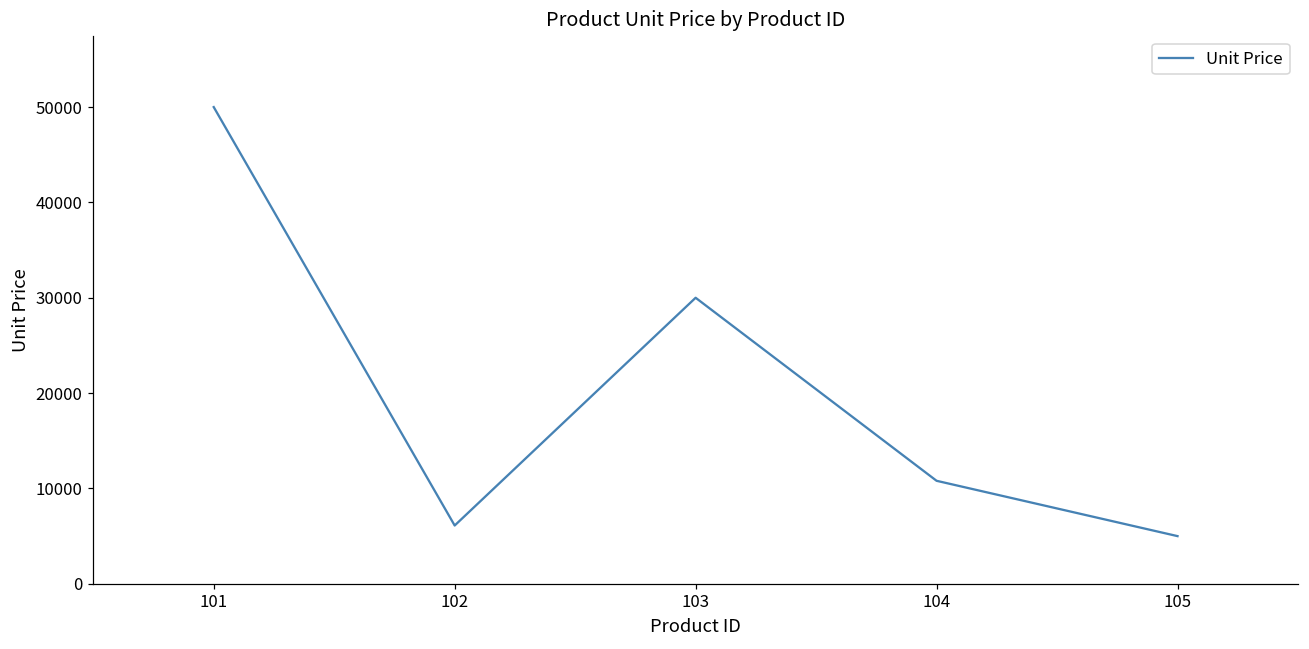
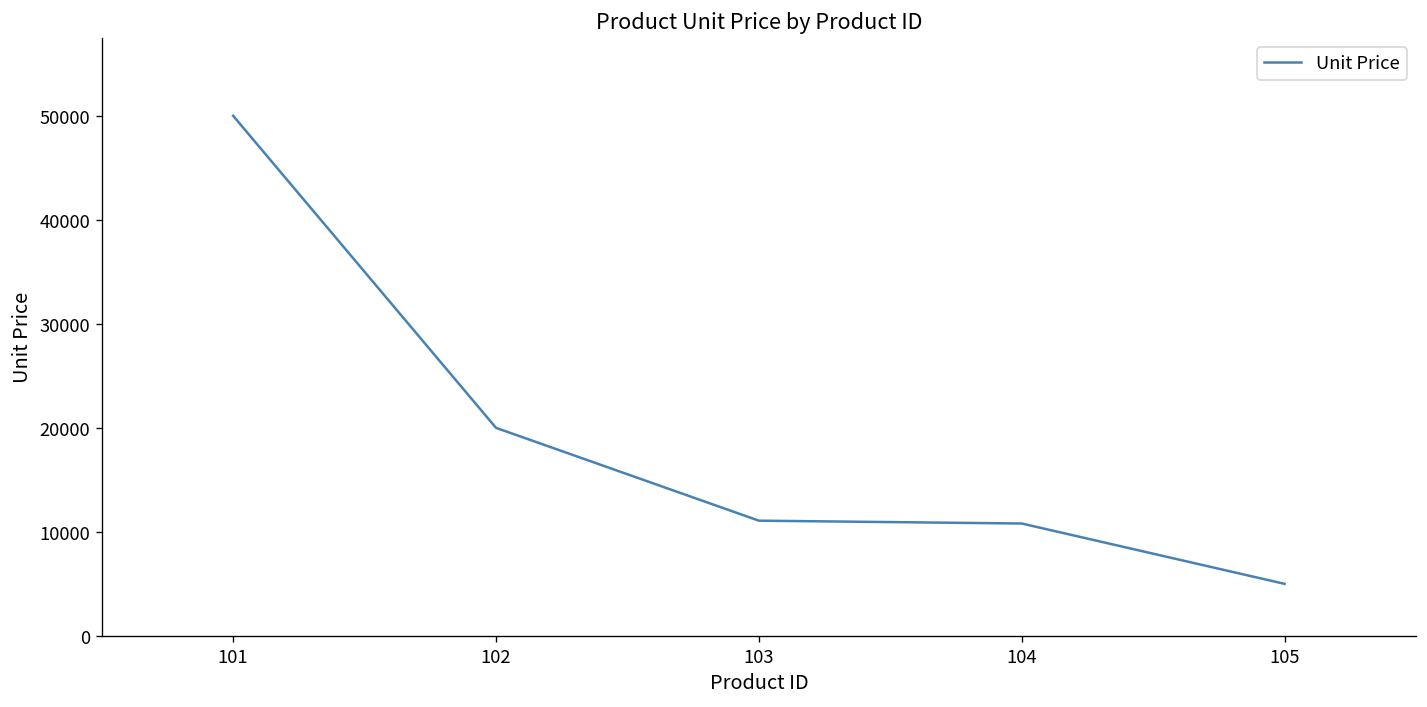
102: 6000 -> 20000
103: 30000 -> 11000
